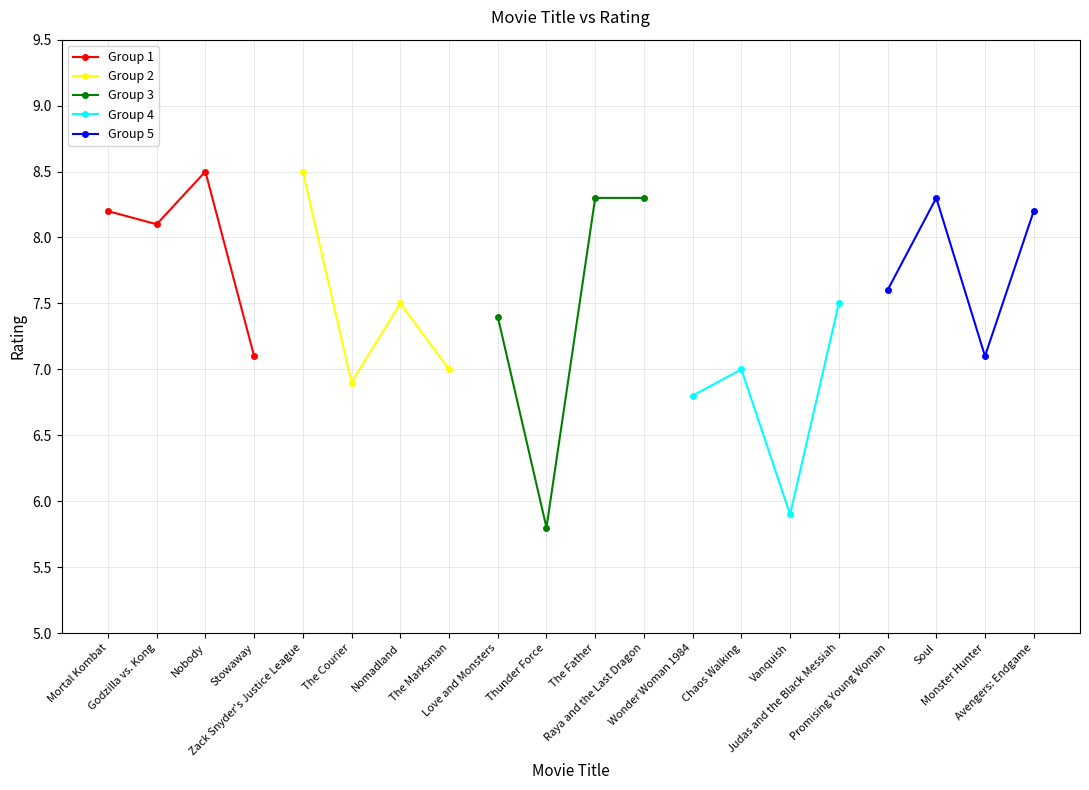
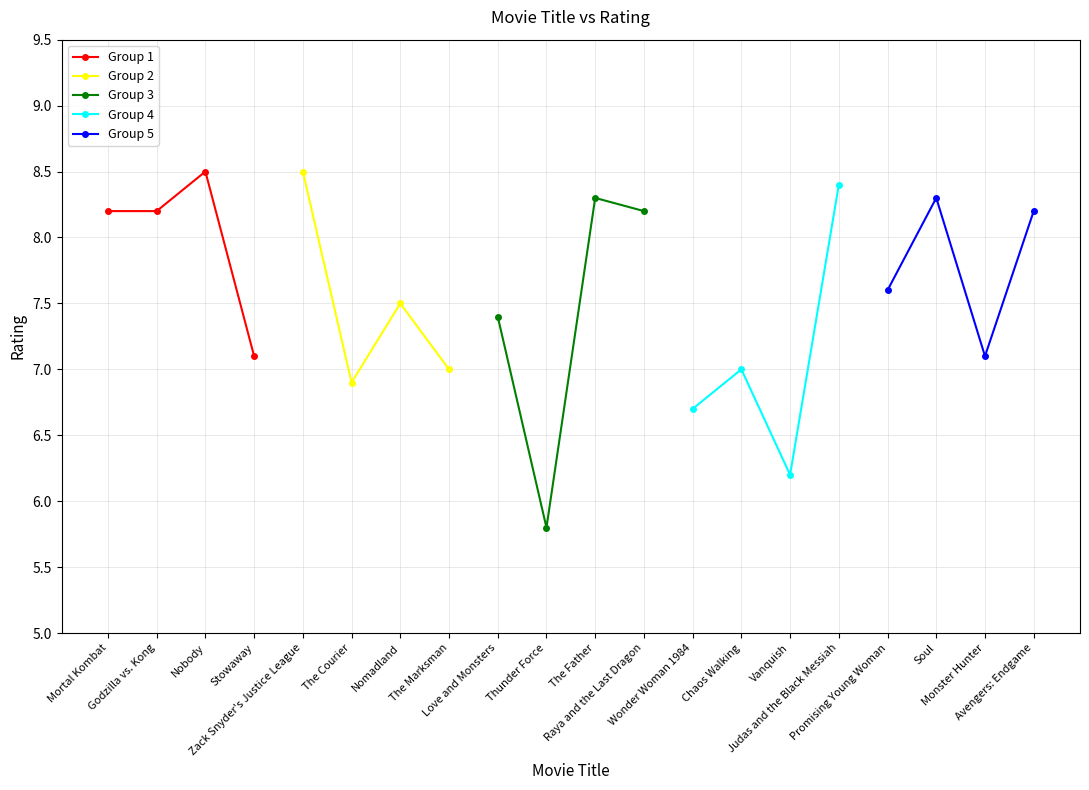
Group 1, Godzilla vs. Kong: 8.1 -> 8.2
Group 3, Raya and the Last Dragon: 8.3 -> 8.2
Group 4, Wonder Woman 1984: 6.8 -> 6.7
Group 4, Vanquish: 5.9 -> 6.2
Group 4, Judas and the Black Messiah: 7.5 -> 8.4
